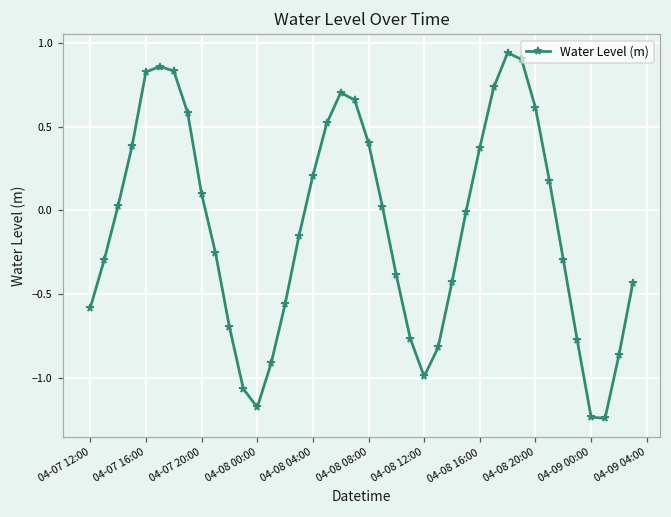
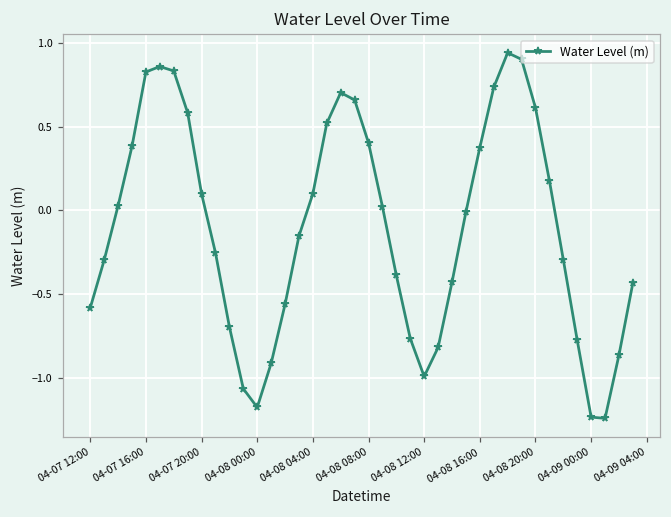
04-08 04:00: 0.21 -> 0.10
